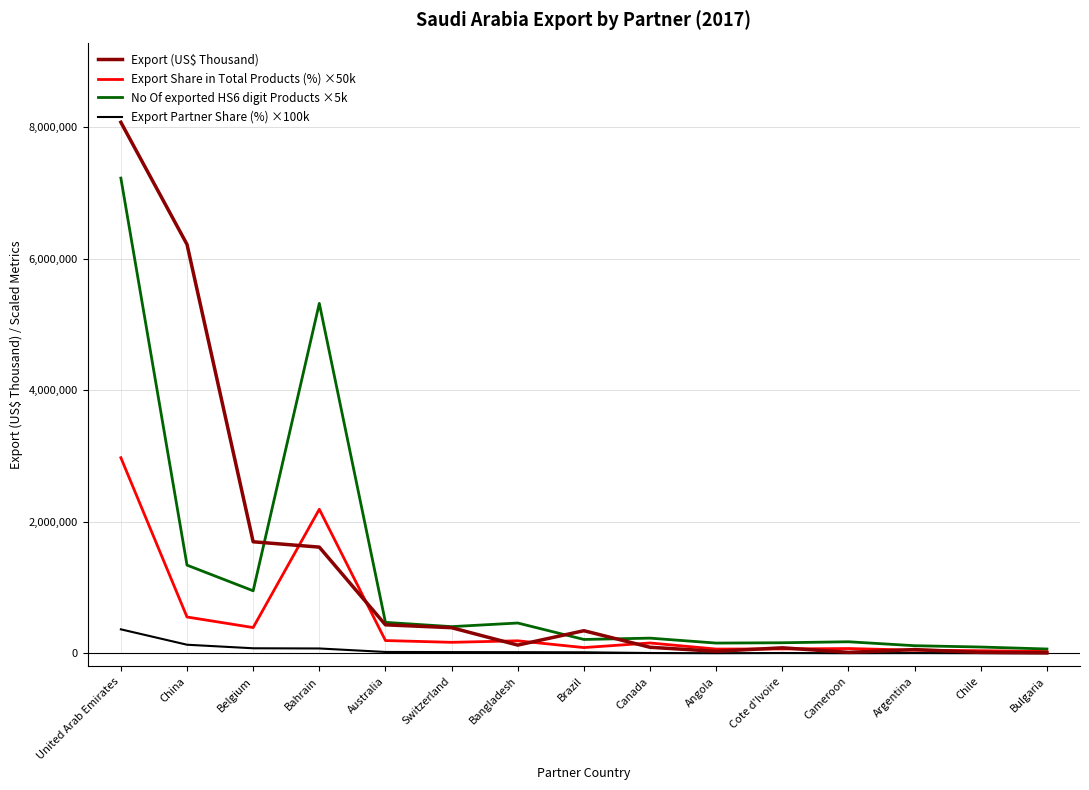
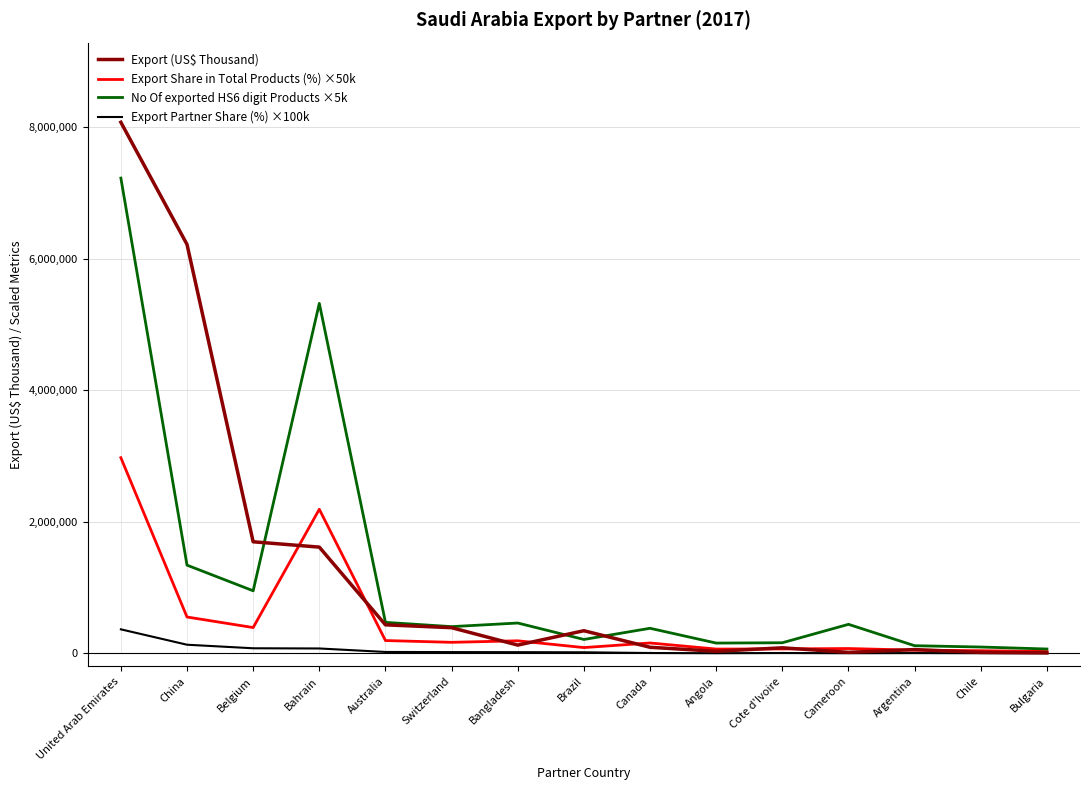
No Of exported HS6 digit Products ×5k, Canada: 200,000 -> 400,000
No Of exported HS6 digit Products ×5k, Cameroon: 200,000 -> 400,000
